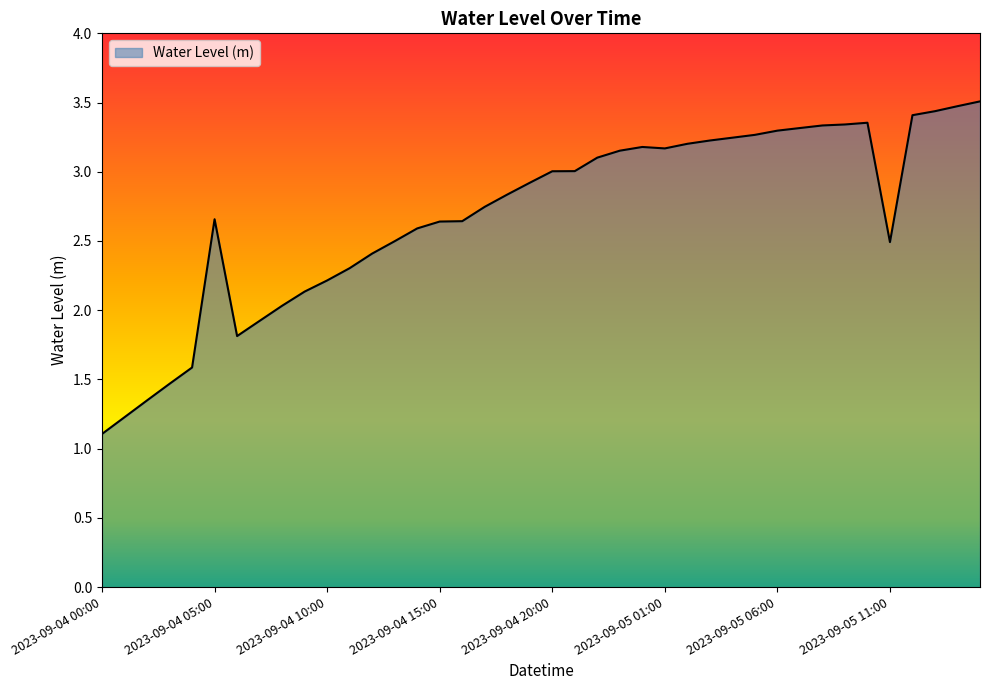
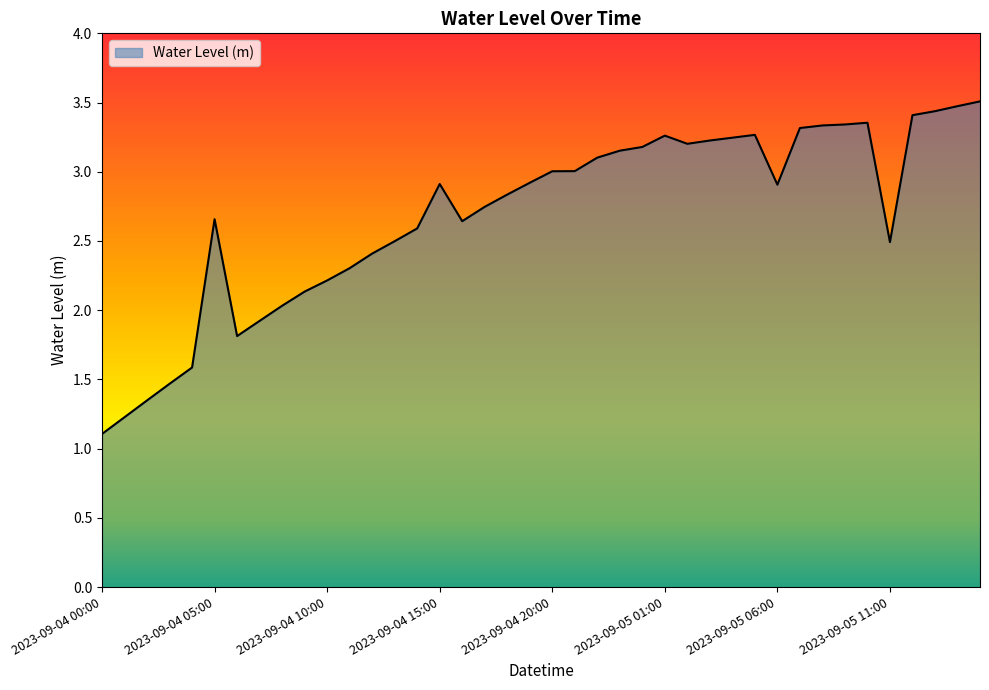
2023-09-04 15:00: 2.64 -> 2.91
2023-09-05 01:00: 3.17 -> 3.26
2023-09-05 06:00: 3.30 -> 2.91
